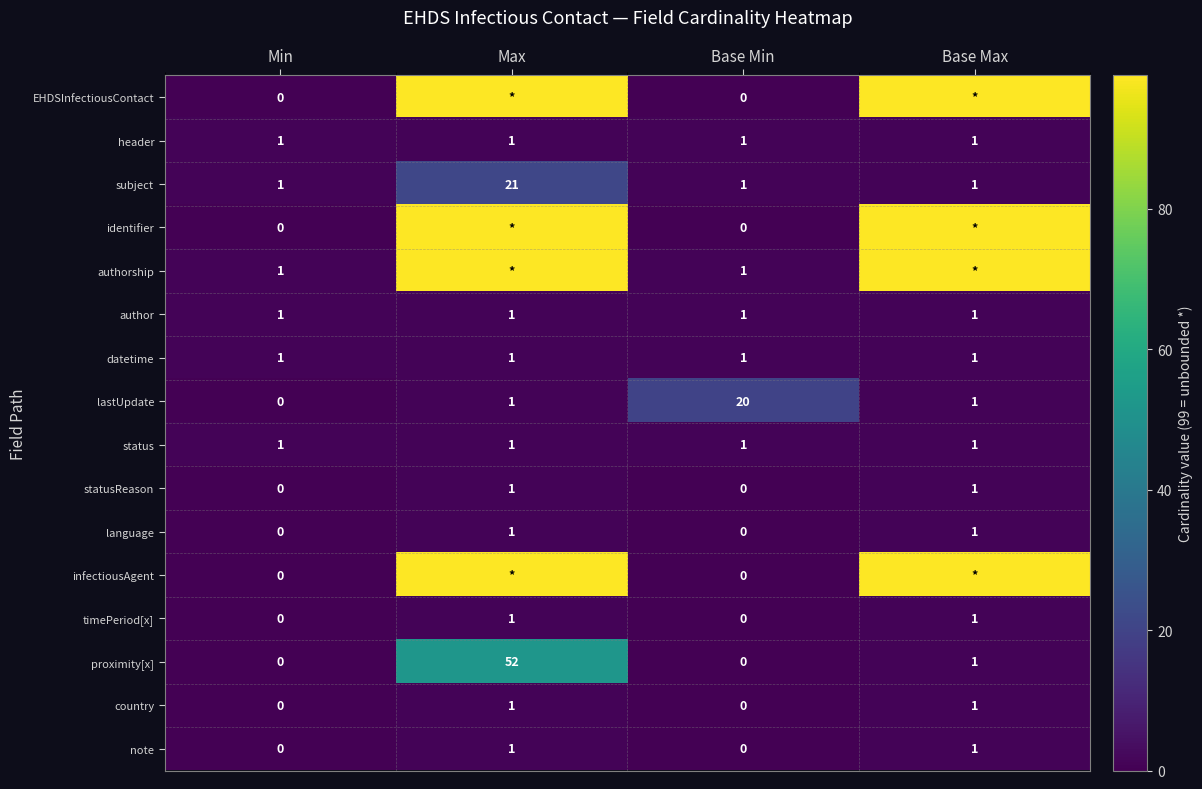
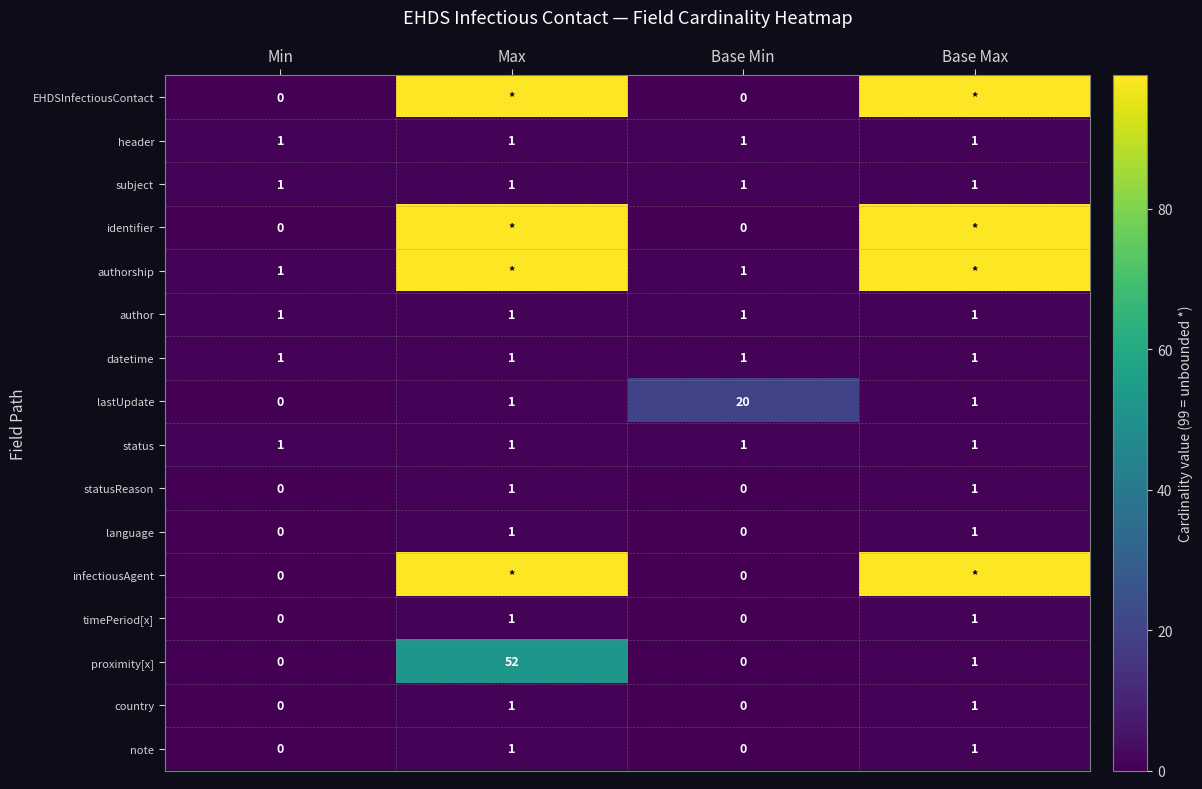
subject, Max: 21 -> 1
